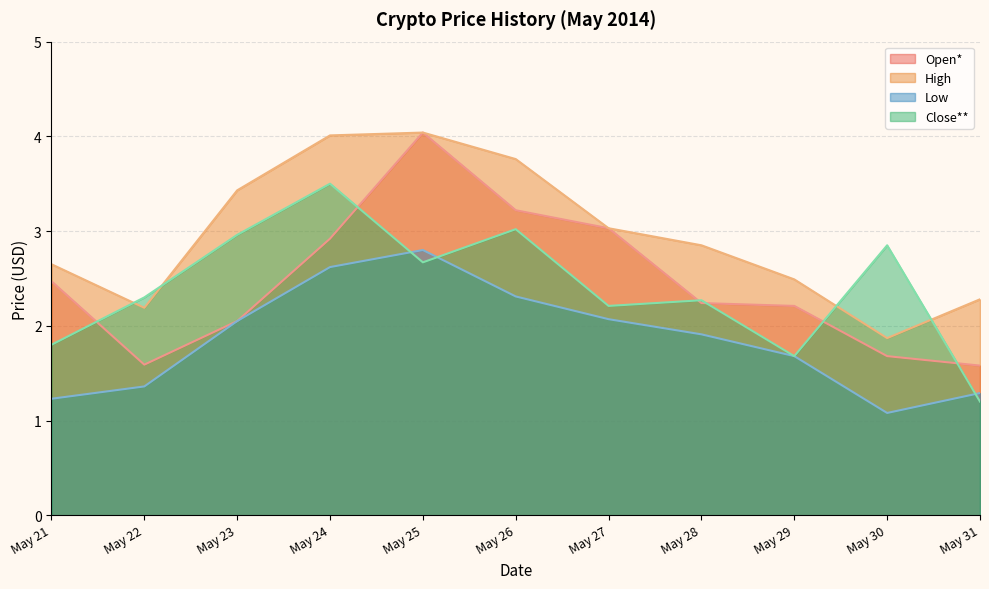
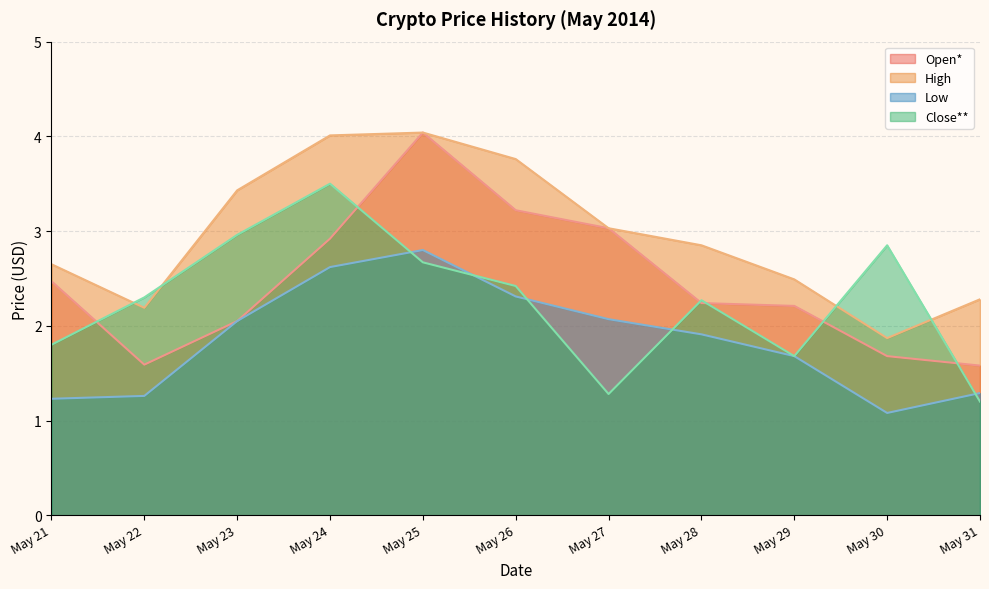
Low, May 22: 1.4 -> 1.3
Close**, May 26: 3.0 -> 2.4
Close**, May 27: 2.2 -> 1.3
